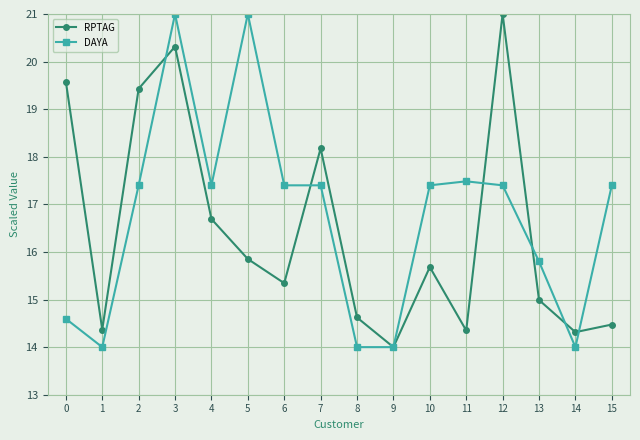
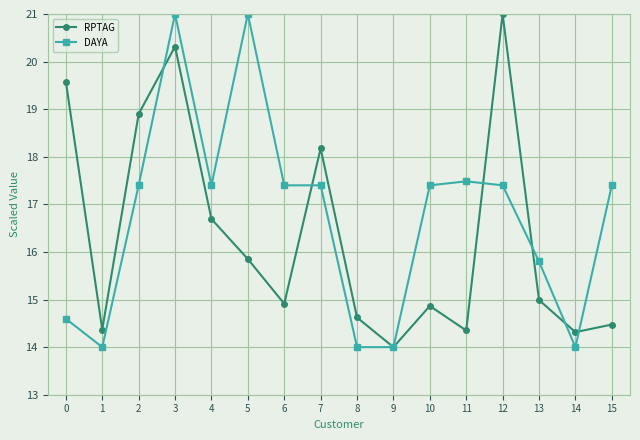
RPTAG, 2: 19.4 -> 18.9
RPTAG, 6: 15.3 -> 14.9
RPTAG, 10: 15.7 -> 14.9
